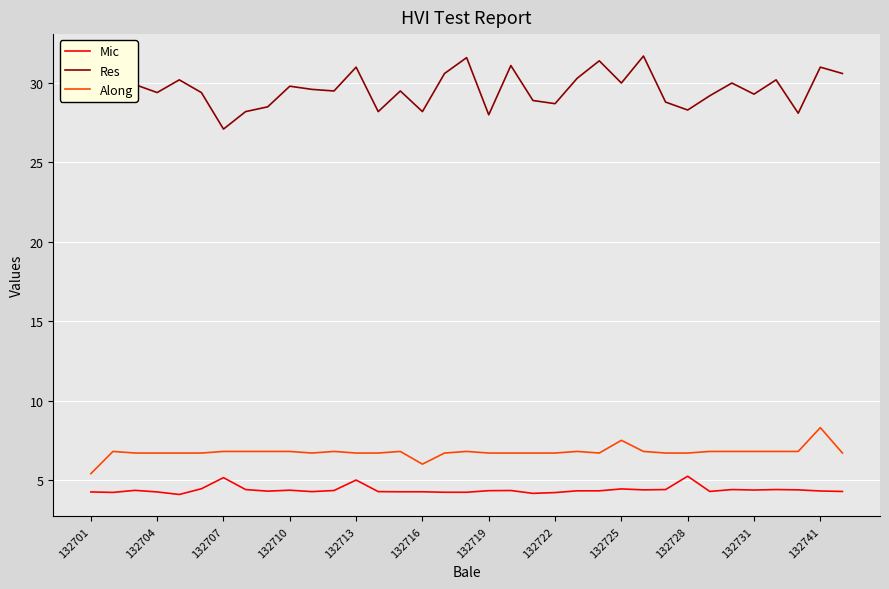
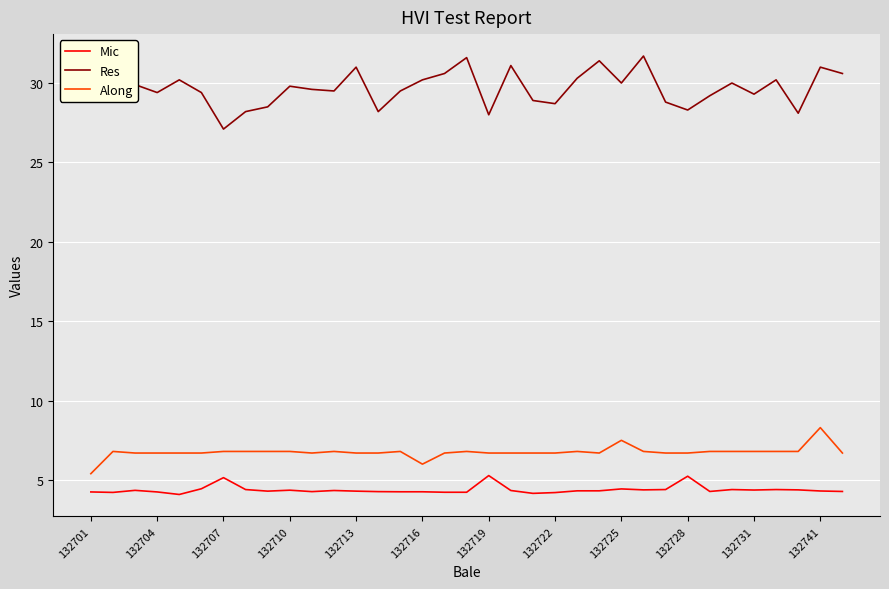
Mic, 132713: 5.0 -> 4.3
Res, 132716: 28.2 -> 30.2
Mic, 132719: 4.3 -> 5.3
